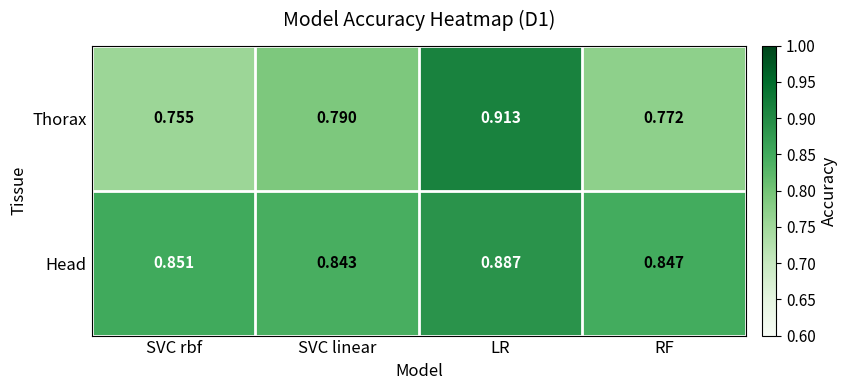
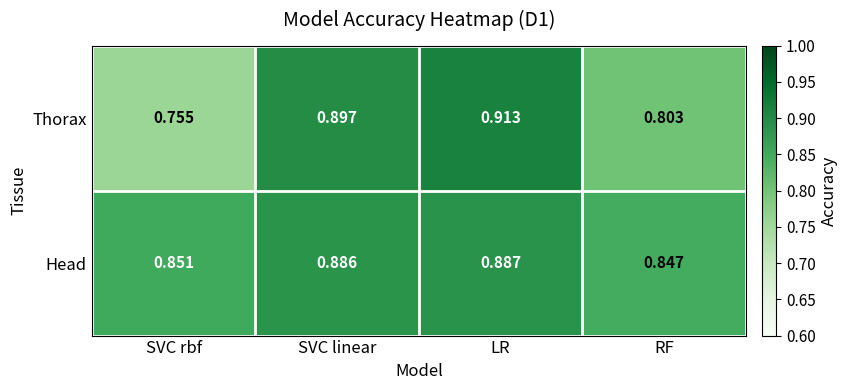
Thorax, SVC linear: 0.790 -> 0.897
Thorax, RF: 0.772 -> 0.803
Head, SVC linear: 0.843 -> 0.886
